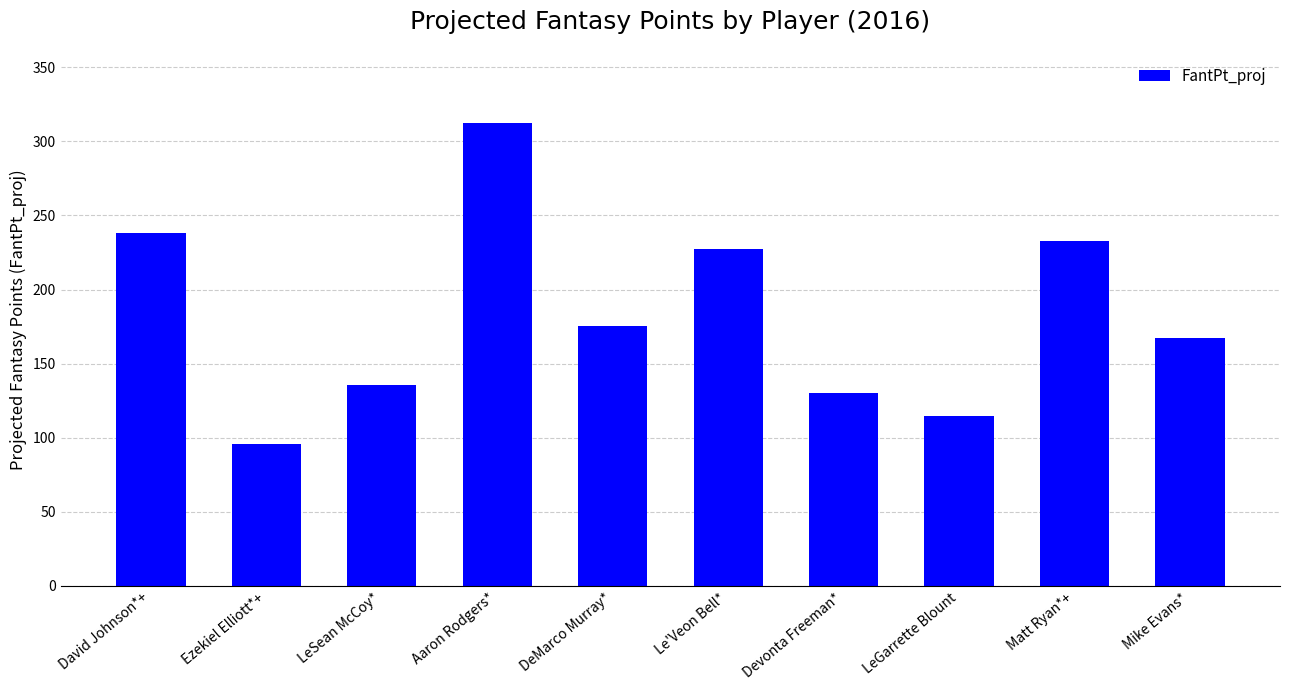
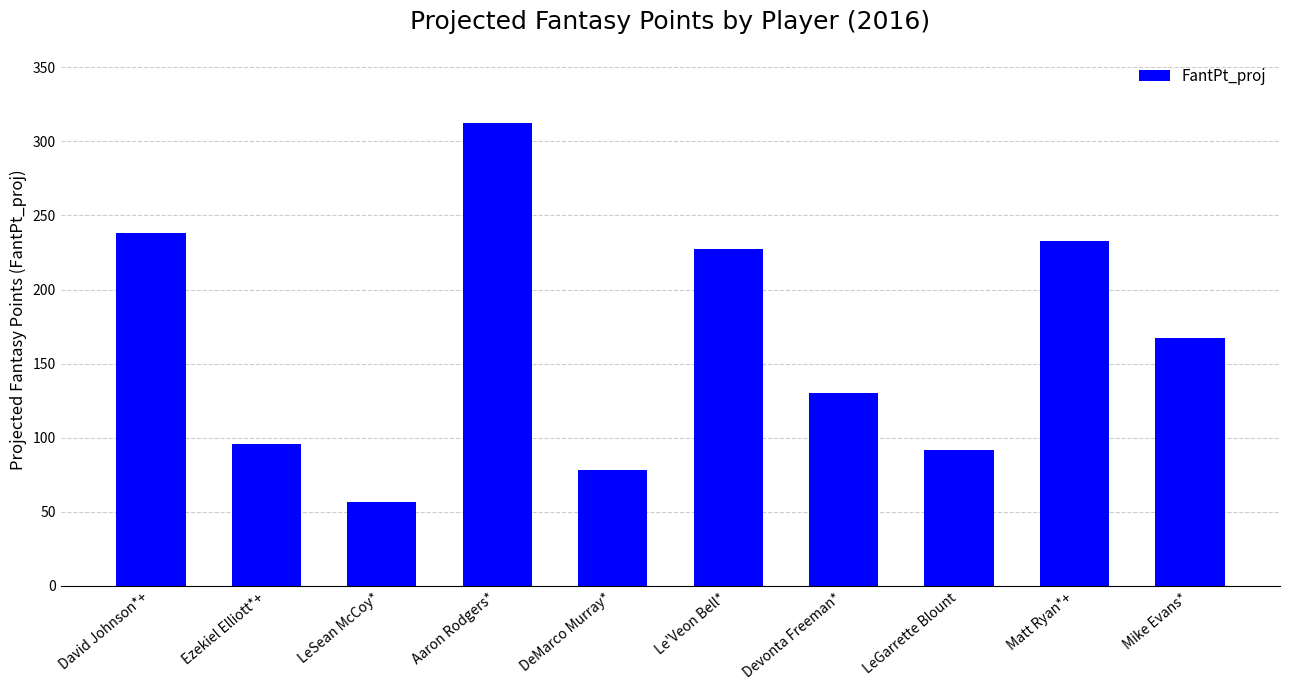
LeSean McCoy*: 136 -> 57
DeMarco Murray*: 175 -> 78
LeGarrette Blount: 115 -> 92
